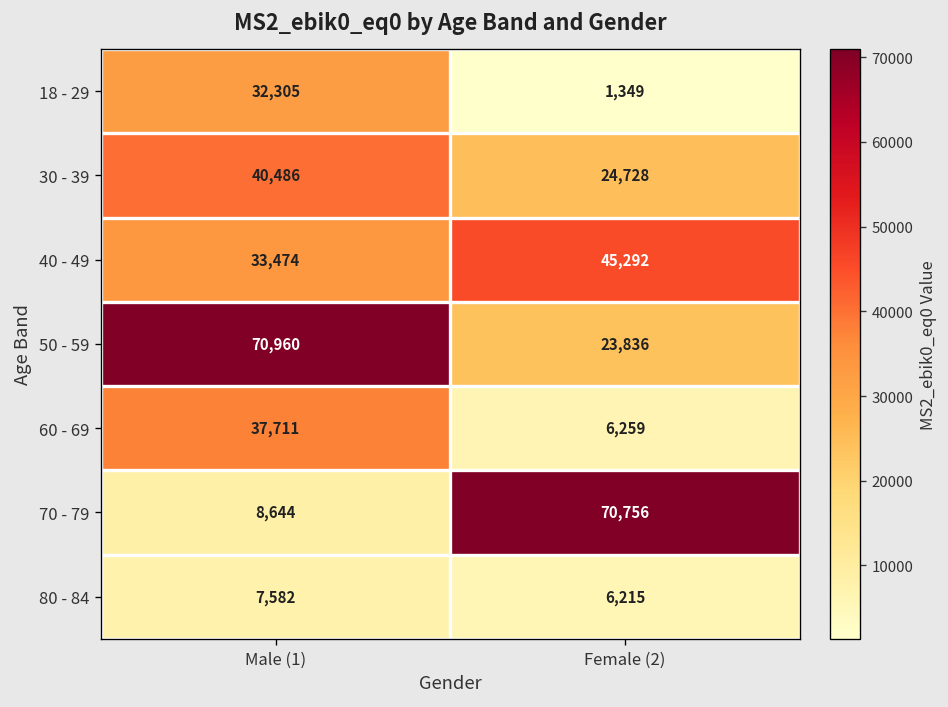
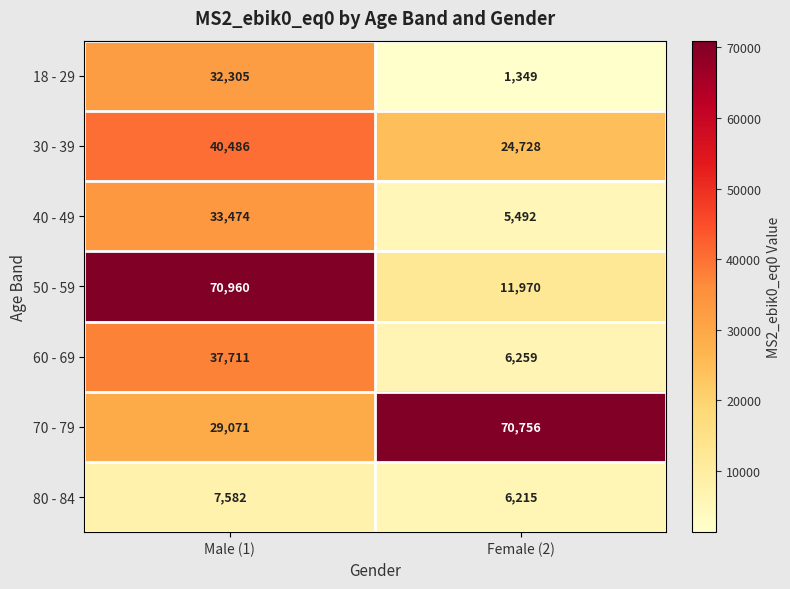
40 - 49, Female (2): 45,292 -> 5,492
50 - 59, Female (2): 23,836 -> 11,970
70 - 79, Male (1): 8,644 -> 29,071
